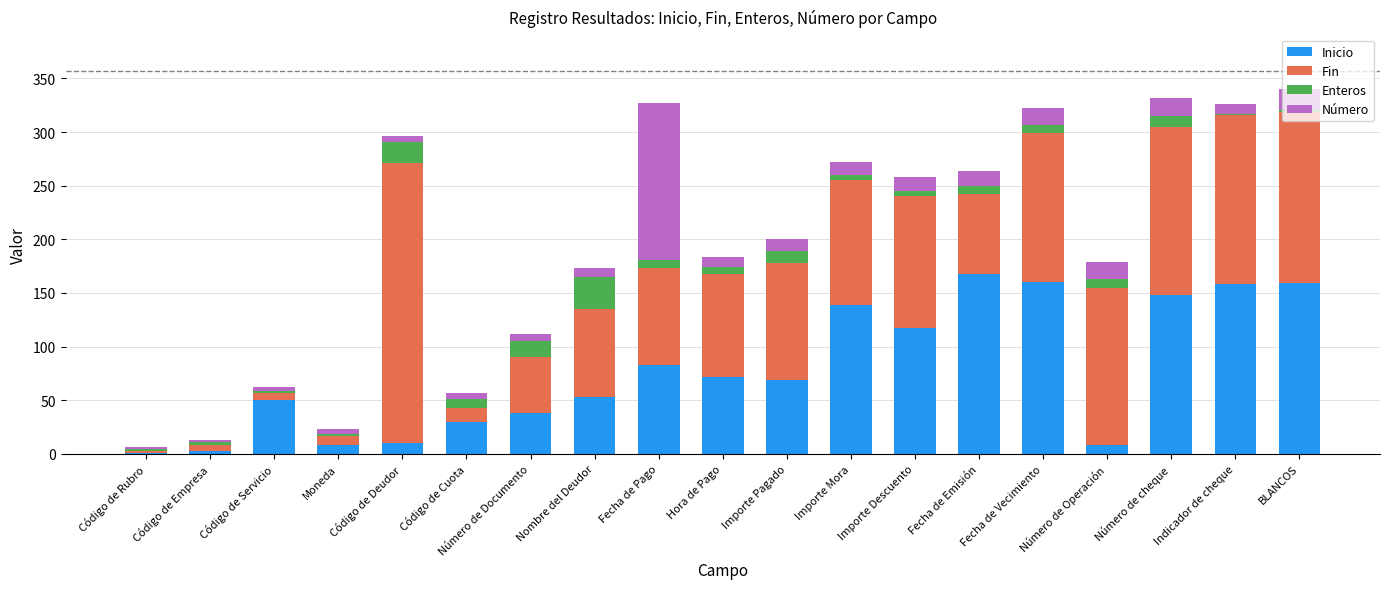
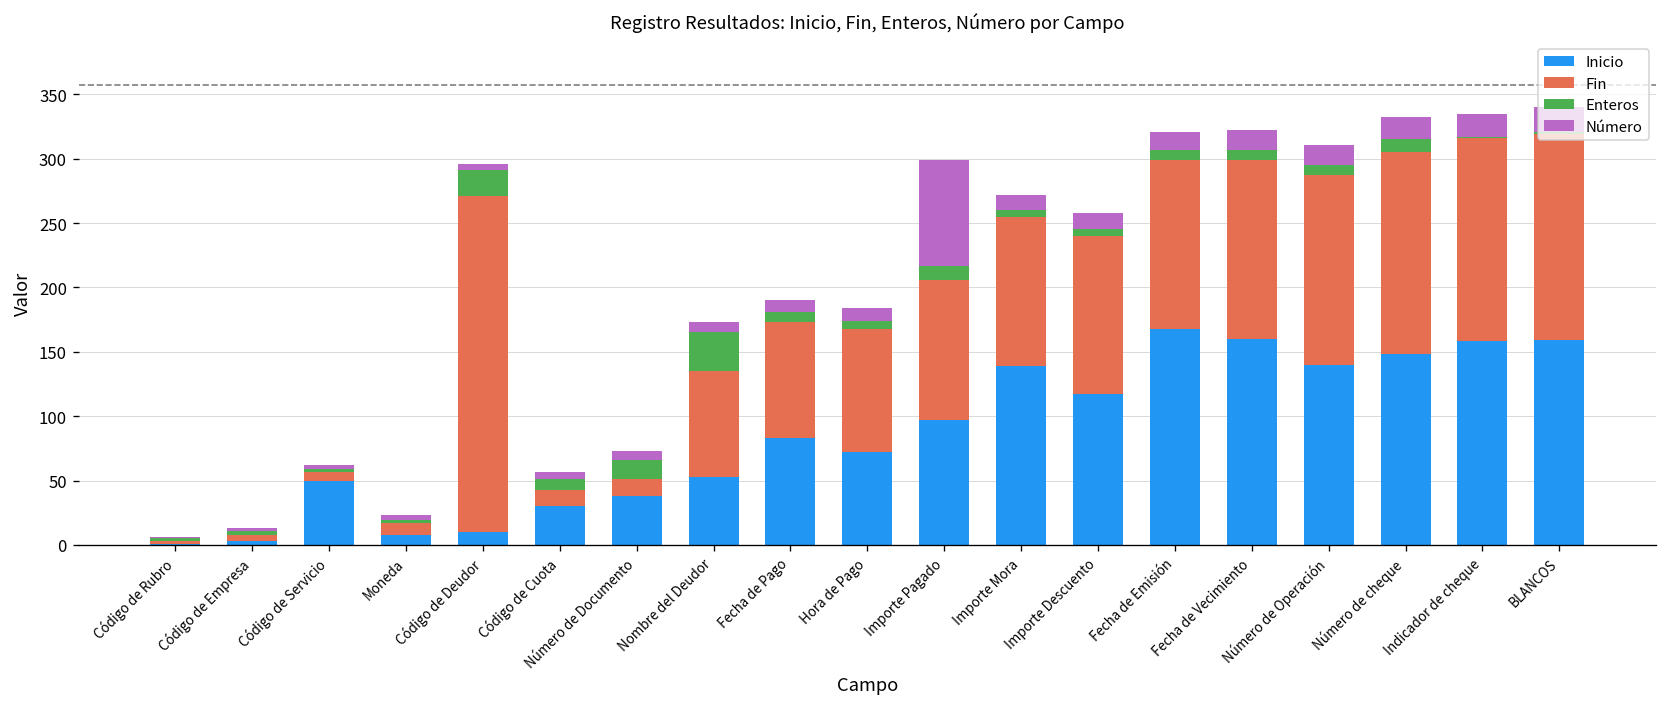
Fin, Número de Documento: 52 -> 13
Número, Fecha de Pago: 146 -> 9
Inicio, Importe Pagado: 69 -> 97
Número, Importe Pagado: 11 -> 82
Fin, Fecha de Emisión: 74 -> 131
Inicio, Número de Operación: 8 -> 140
Número, Indicador de cheque: 9 -> 18
